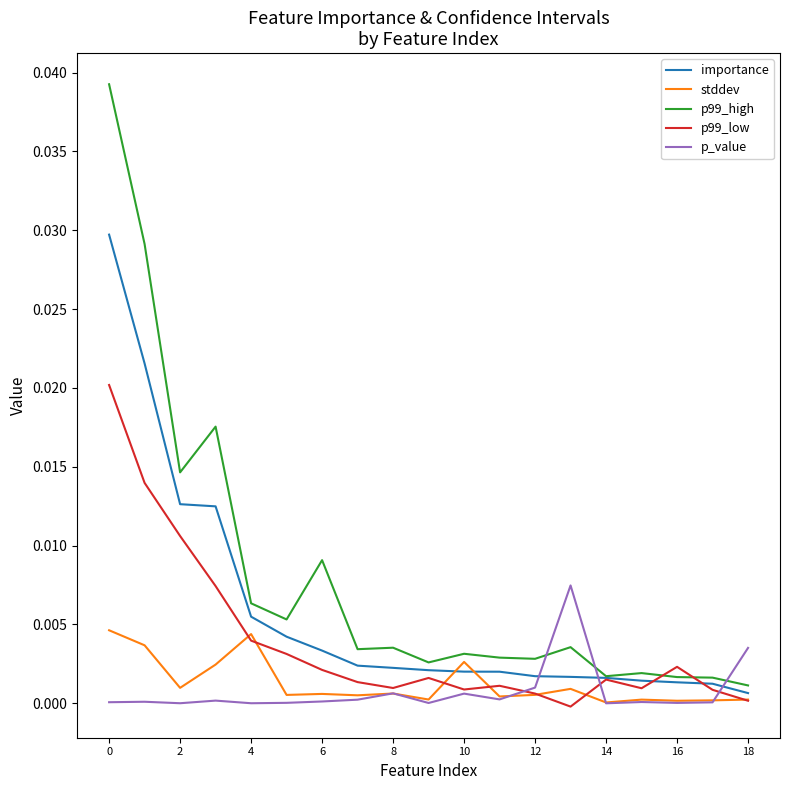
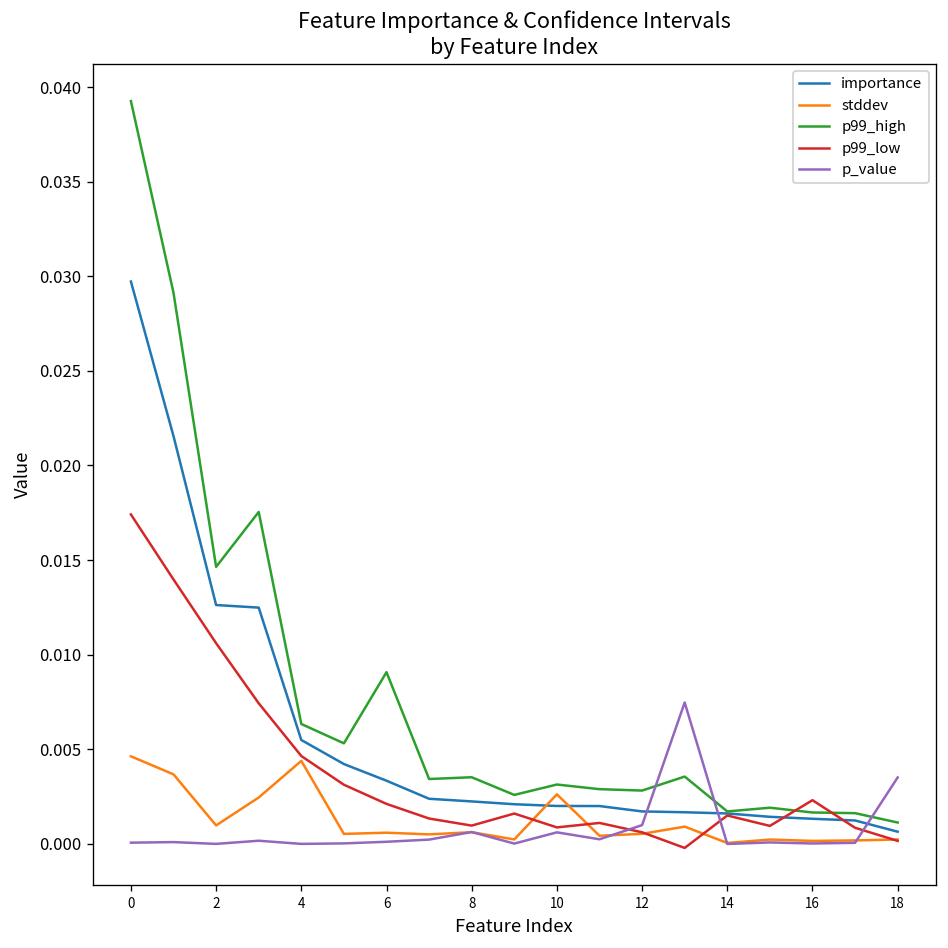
p99_low, 0: 0.0202 -> 0.0174
p99_low, 4: 0.0040 -> 0.0046
